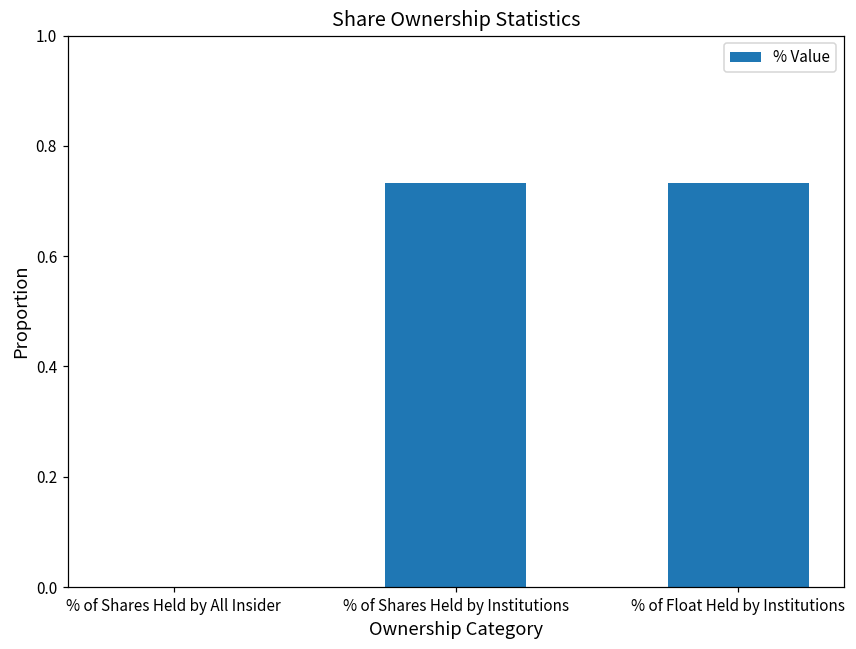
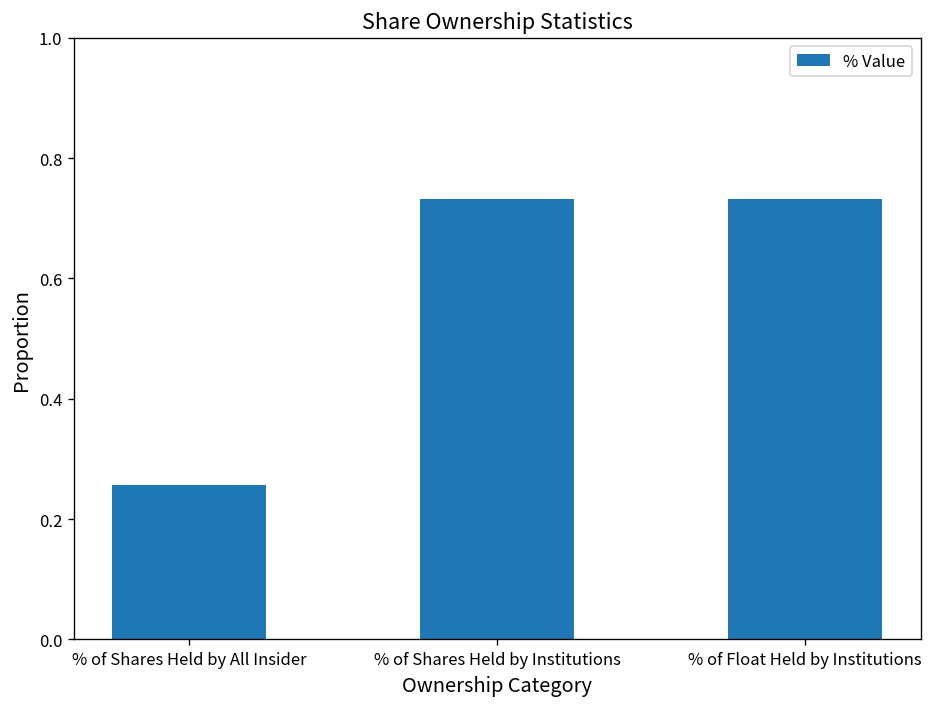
% of Shares Held by All Insider: 0.00 -> 0.26
